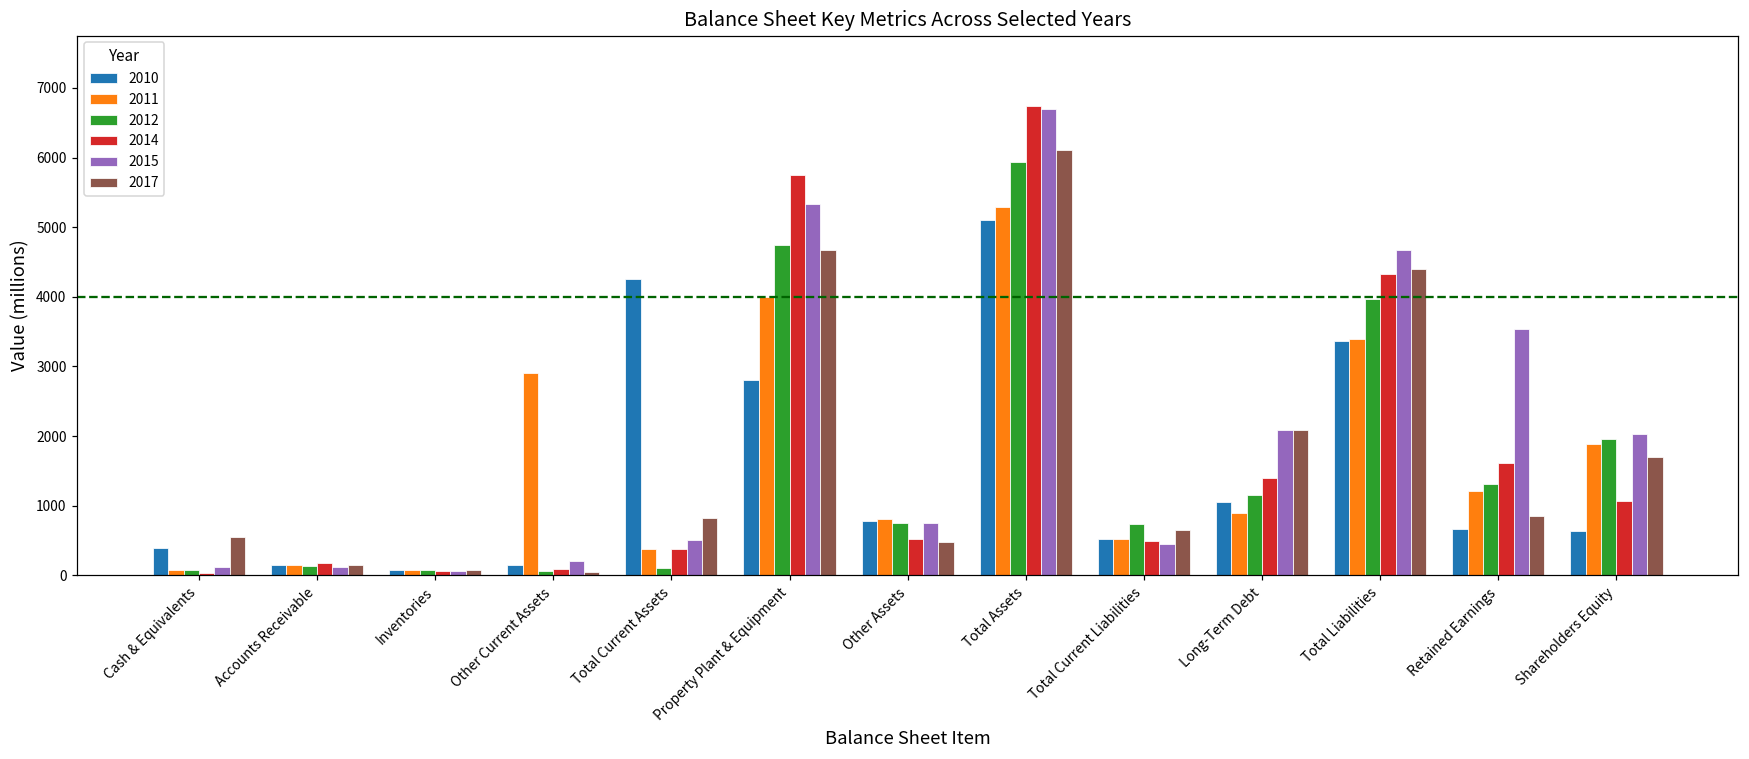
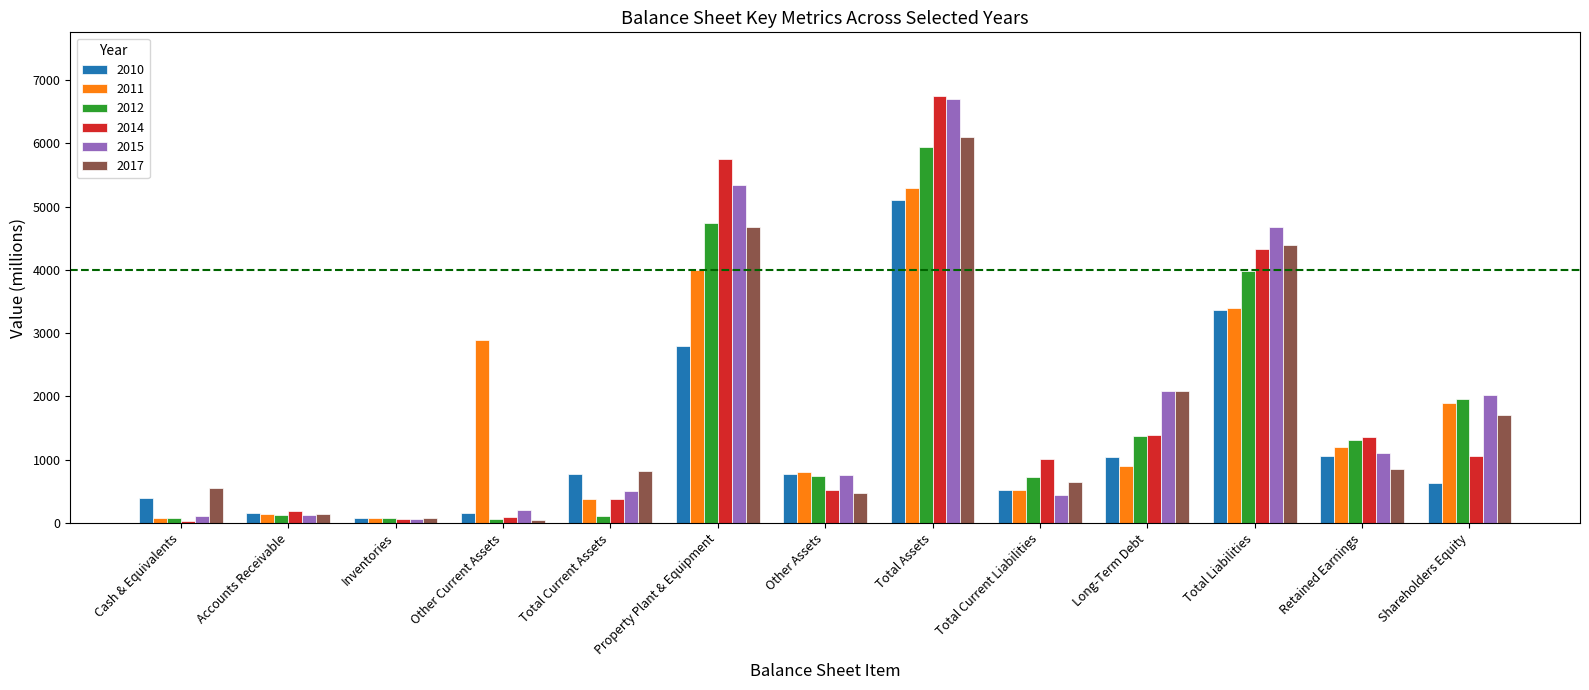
2010, Total Current Assets: 4300 -> 800
2014, Total Current Liabilities: 500 -> 1000
2012, Long-Term Debt: 1100 -> 1400
2010, Retained Earnings: 700 -> 1100
2014, Retained Earnings: 1600 -> 1400
2015, Retained Earnings: 3500 -> 1100
